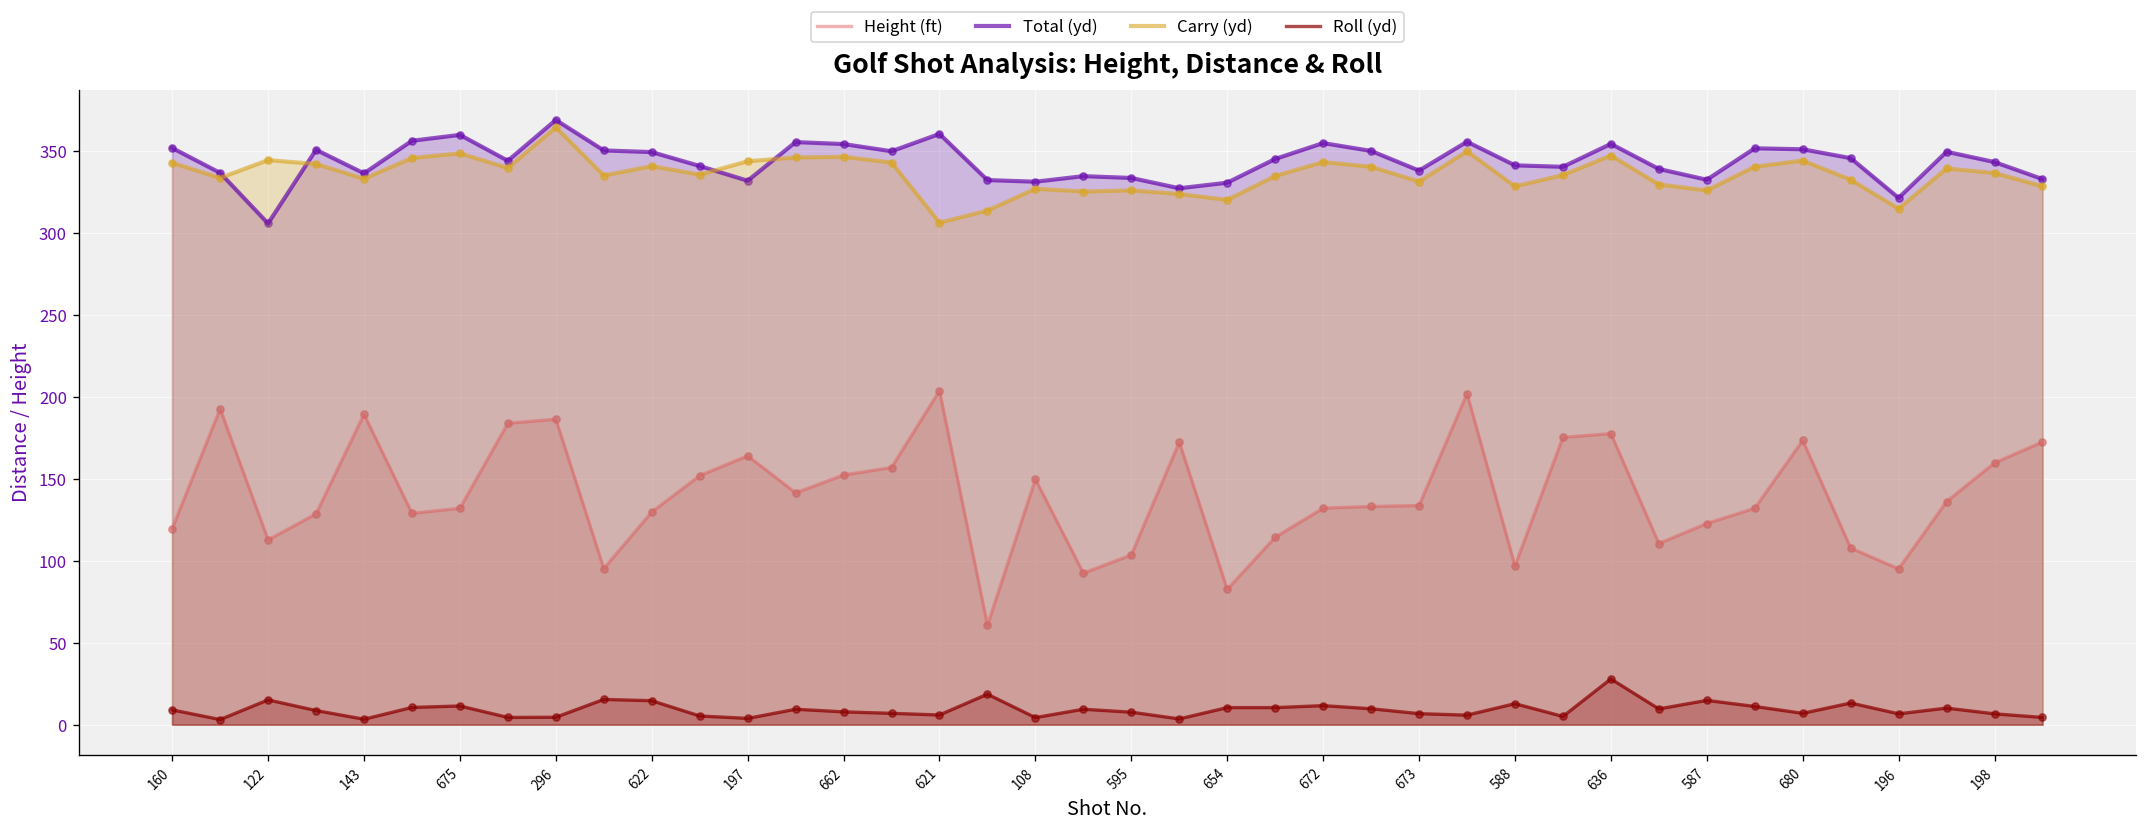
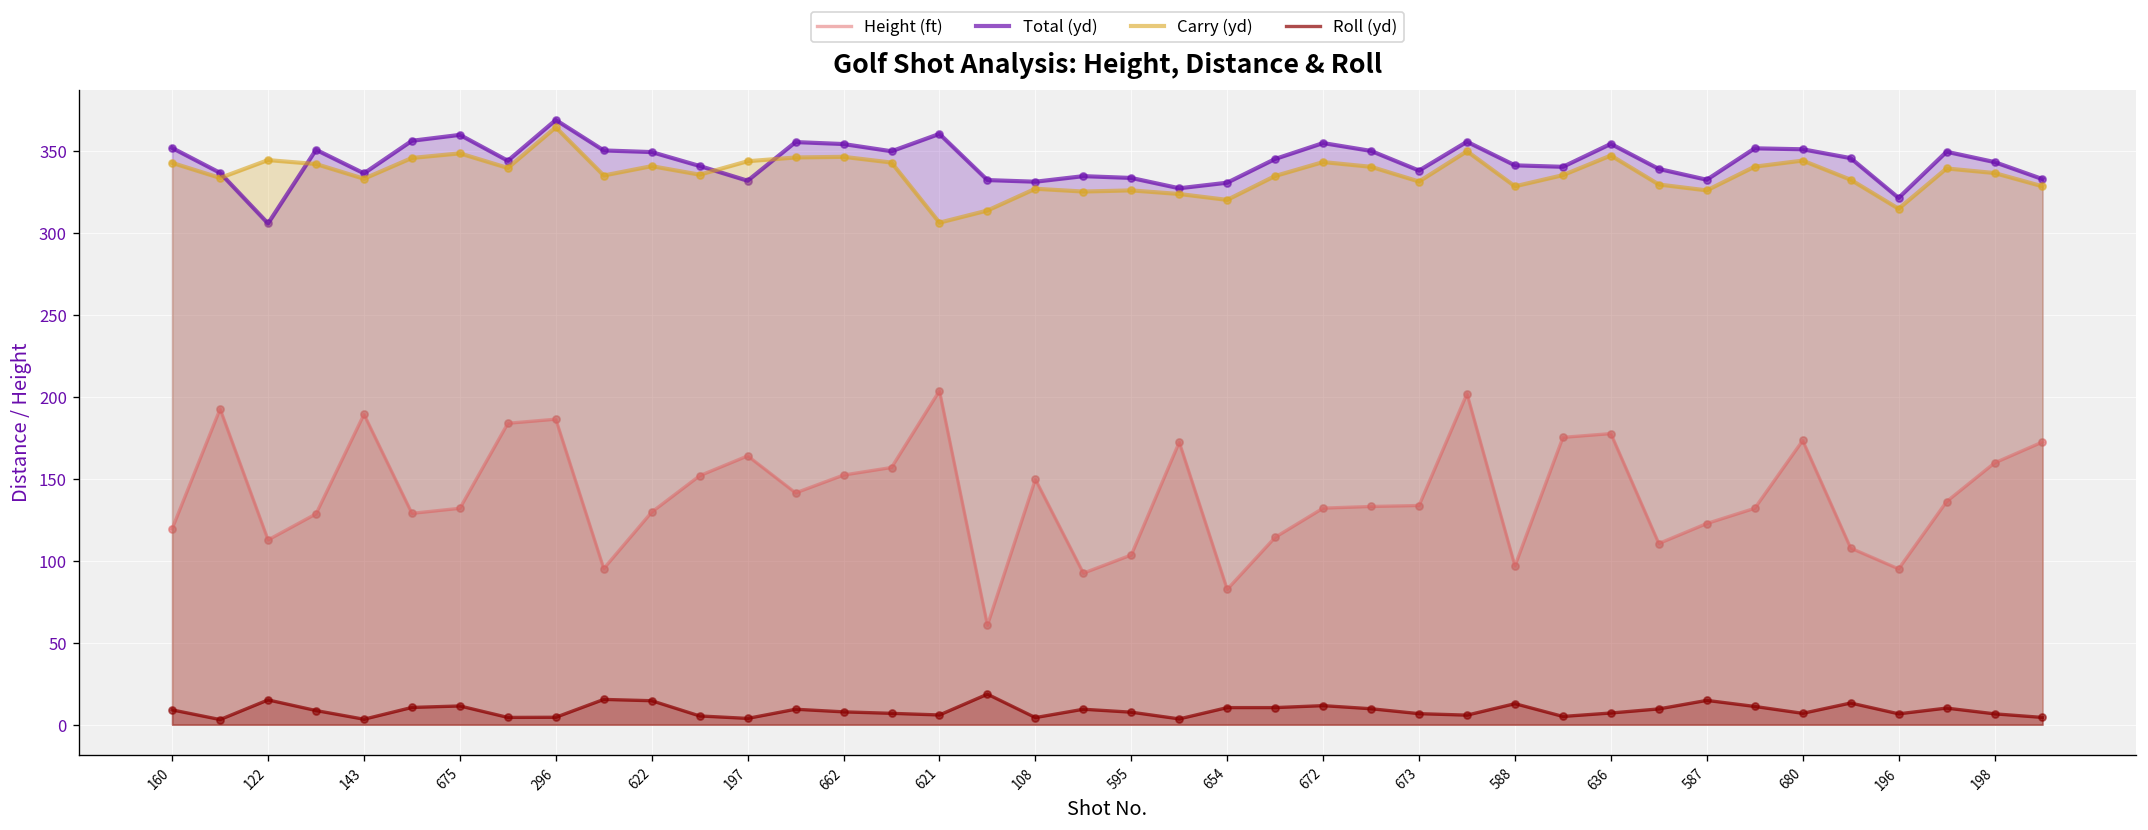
Roll (yd), 636: 28 -> 7
